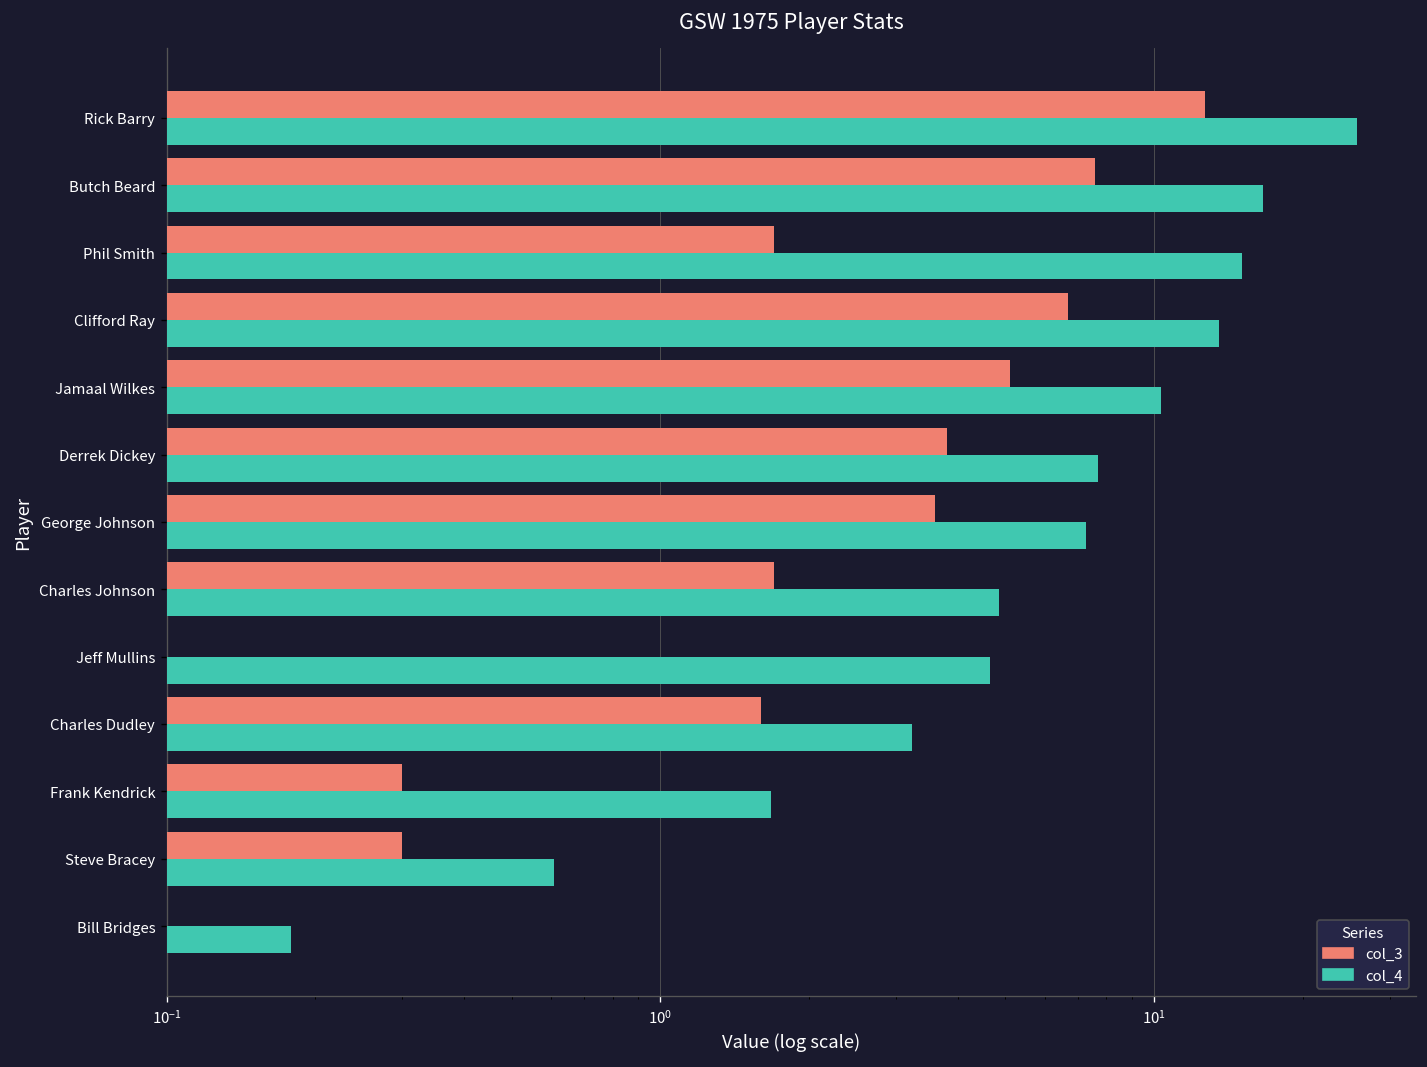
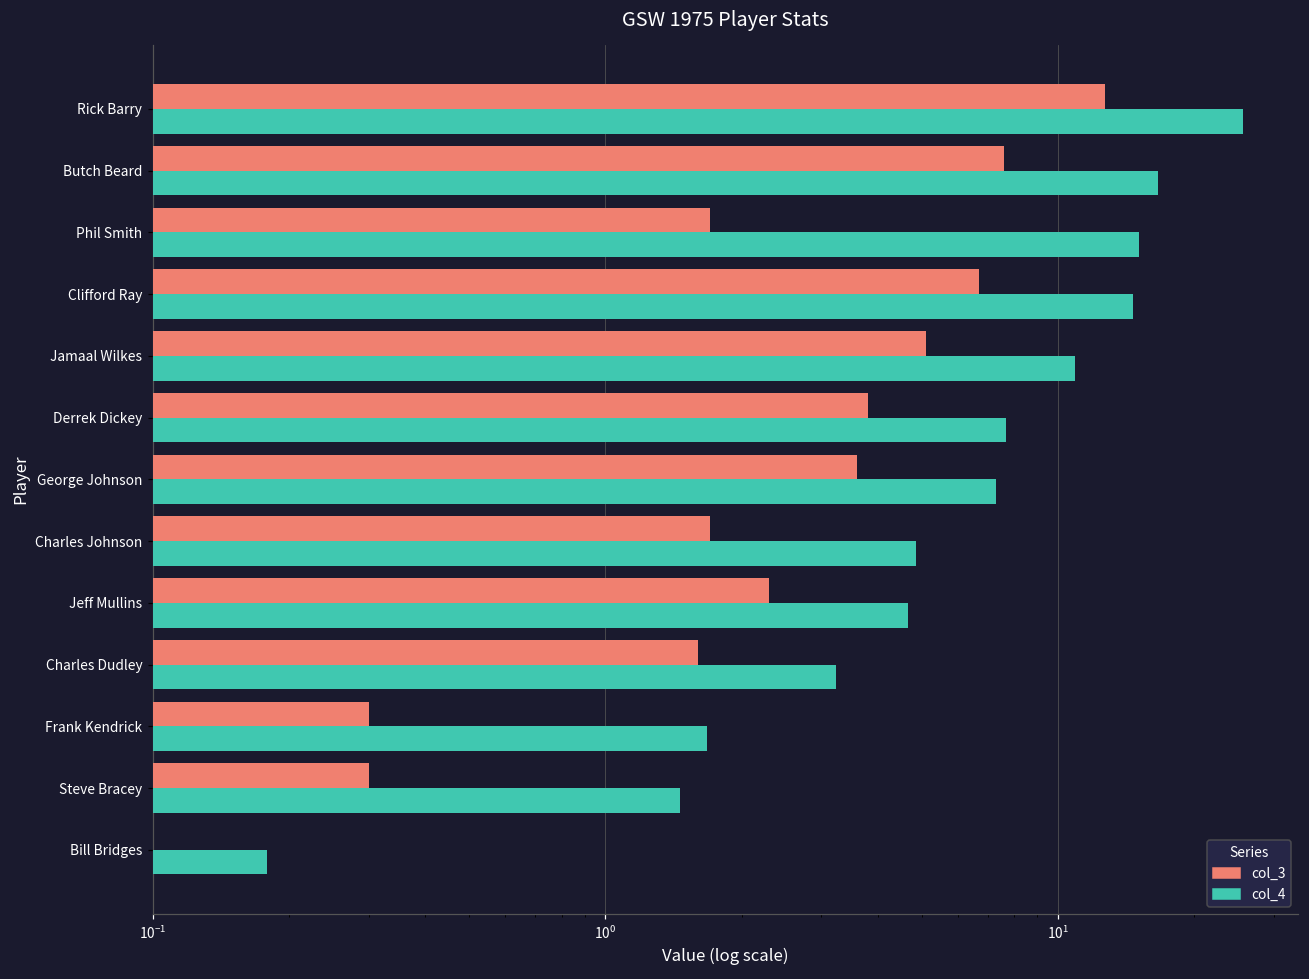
col_4, Clifford Ray: 13.6 -> 14.7
col_4, Jamaal Wilkes: 10.3 -> 10.9
col_3, Jeff Mullins: 0.1 -> 2.3
col_4, Steve Bracey: 0.61 -> 1.46
